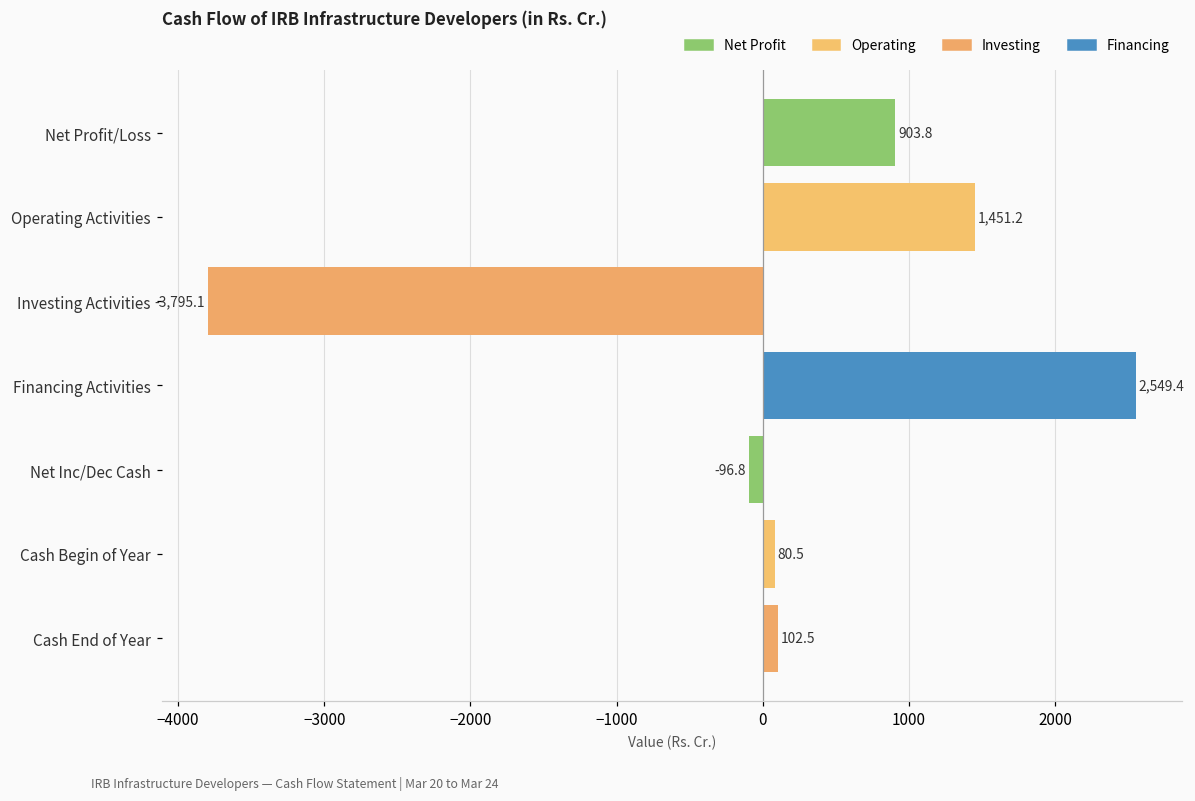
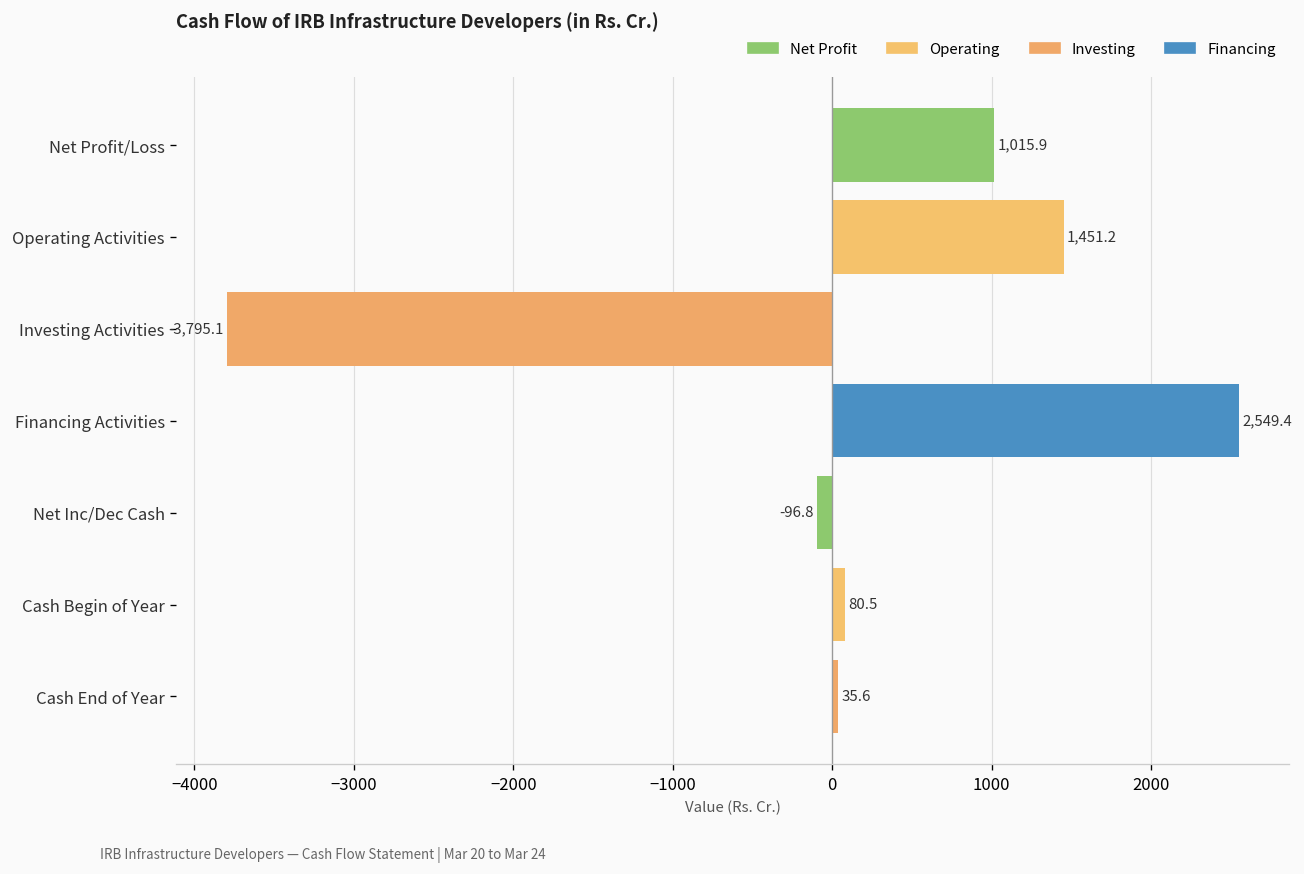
Net Profit/Loss: 903.8 -> 1,015.9
Cash End of Year: 102.5 -> 35.6
